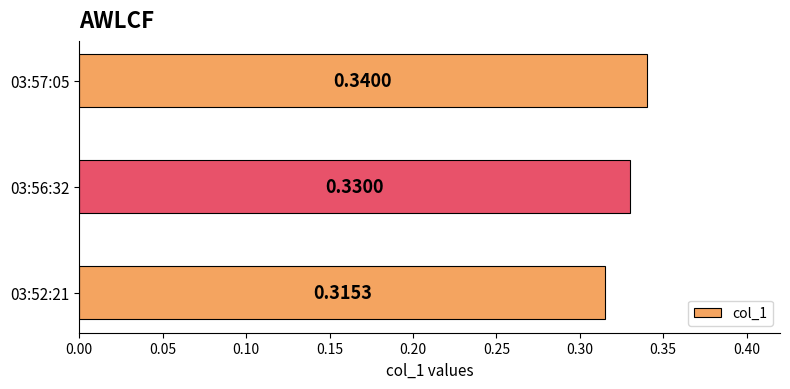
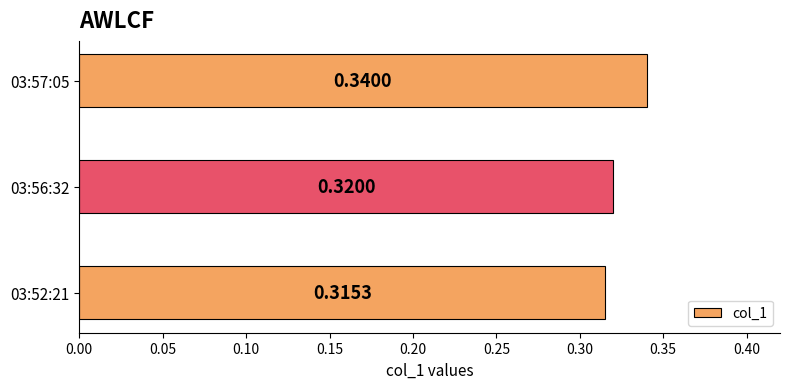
03:56:32: 0.3300 -> 0.3200
